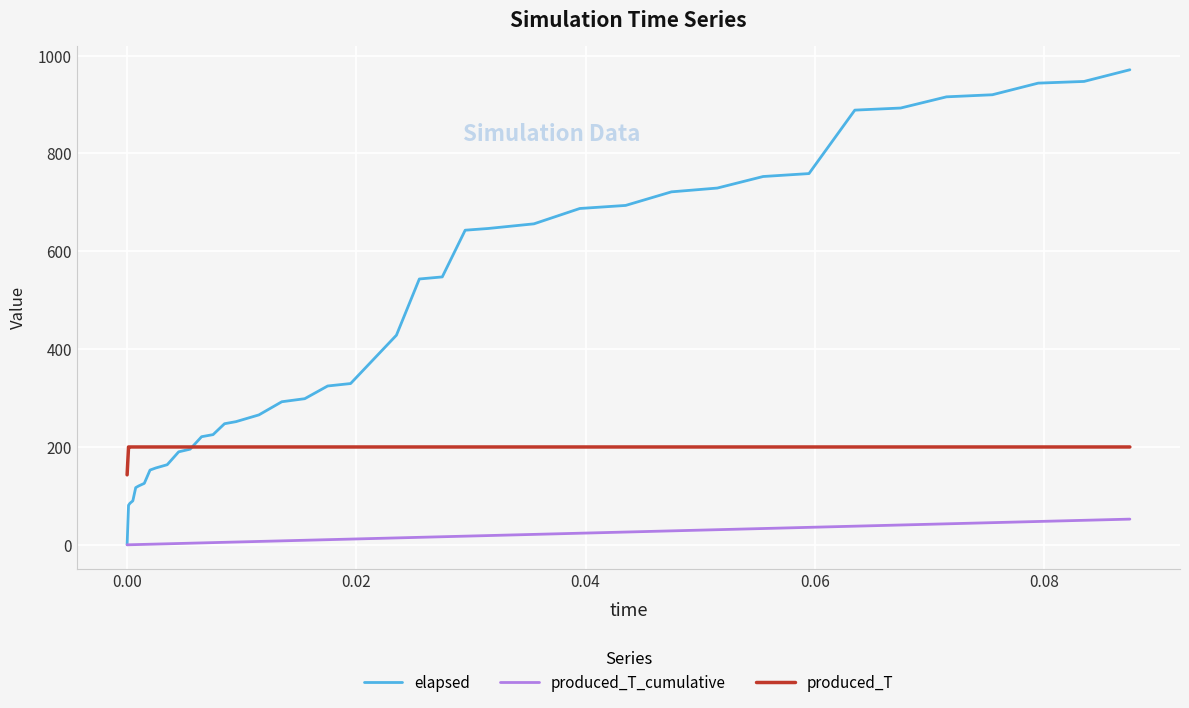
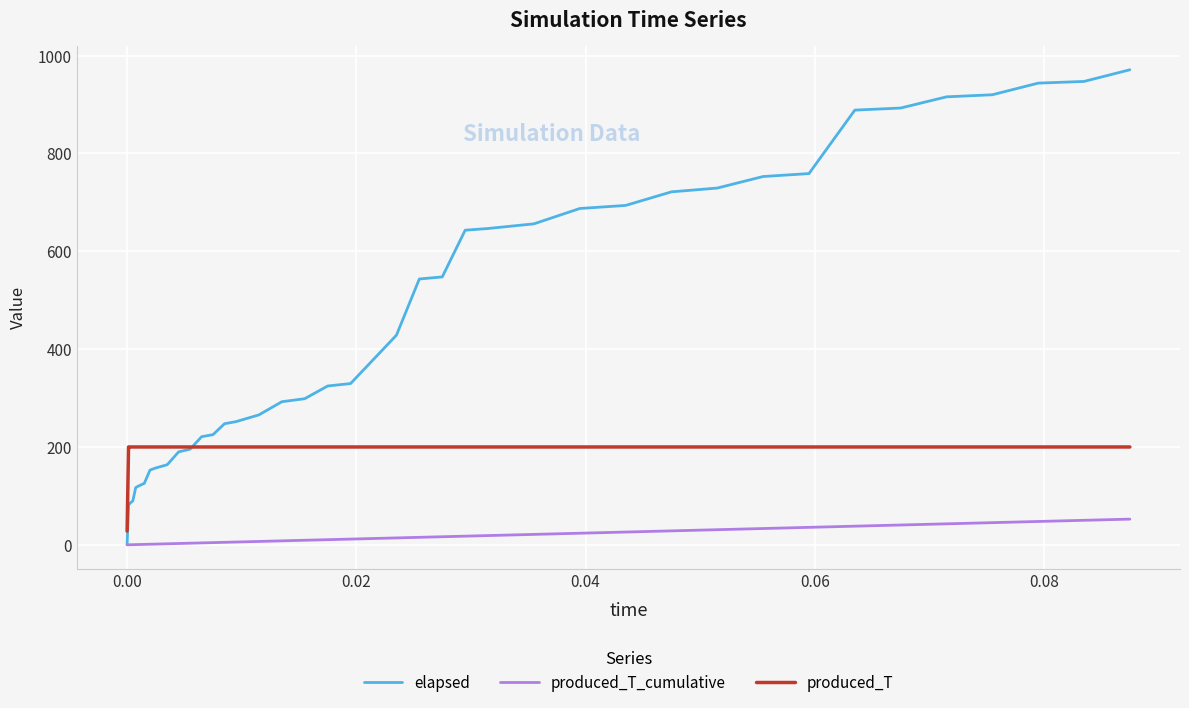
produced_T, 0.00: 140 -> 30
